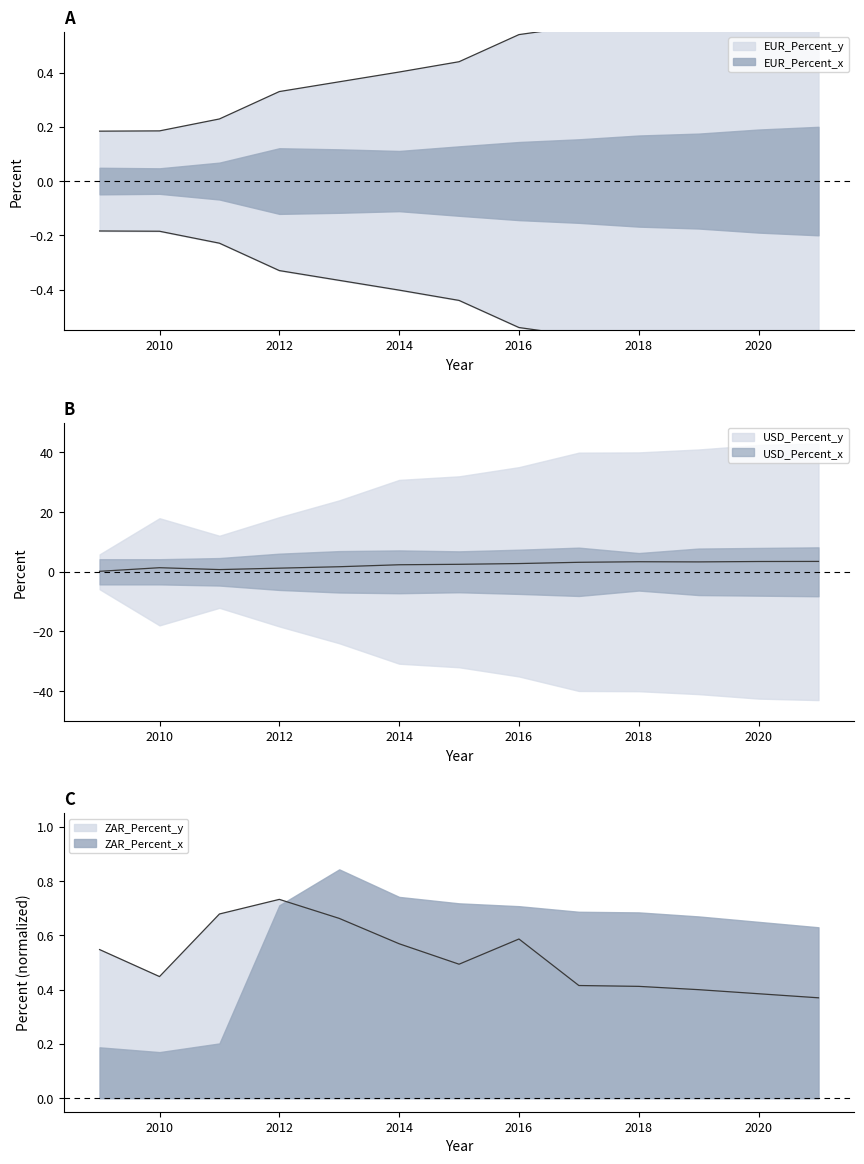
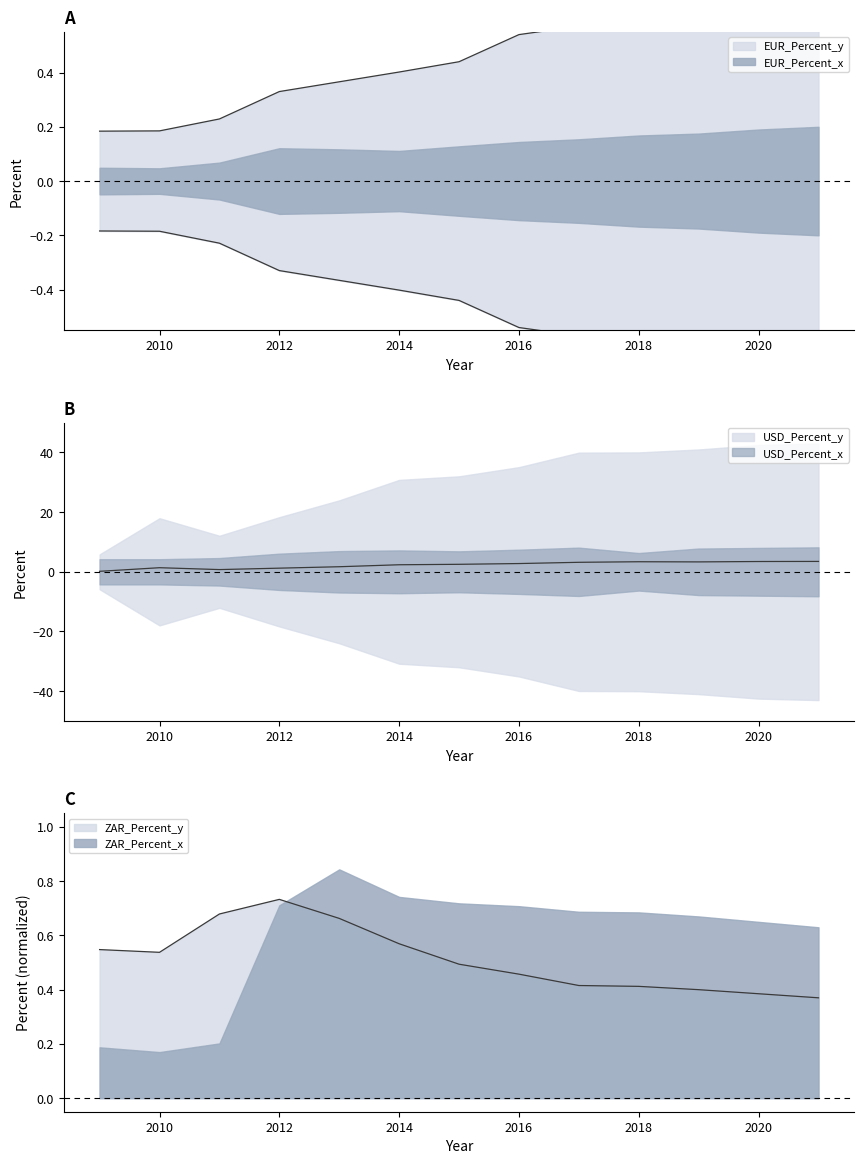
C, ZAR_Percent_y, 2010: 0.45 -> 0.54
C, ZAR_Percent_y, 2016: 0.59 -> 0.46
